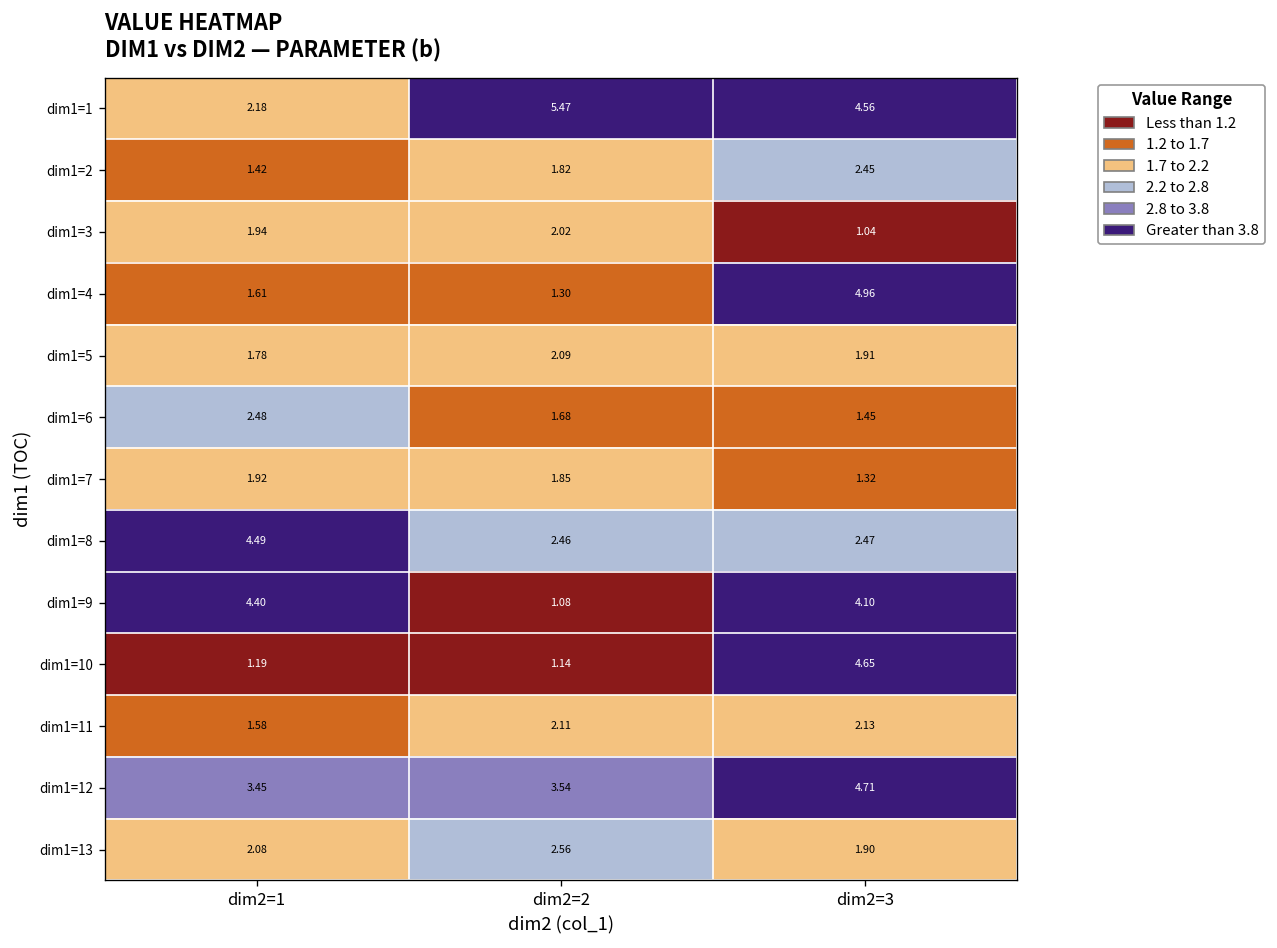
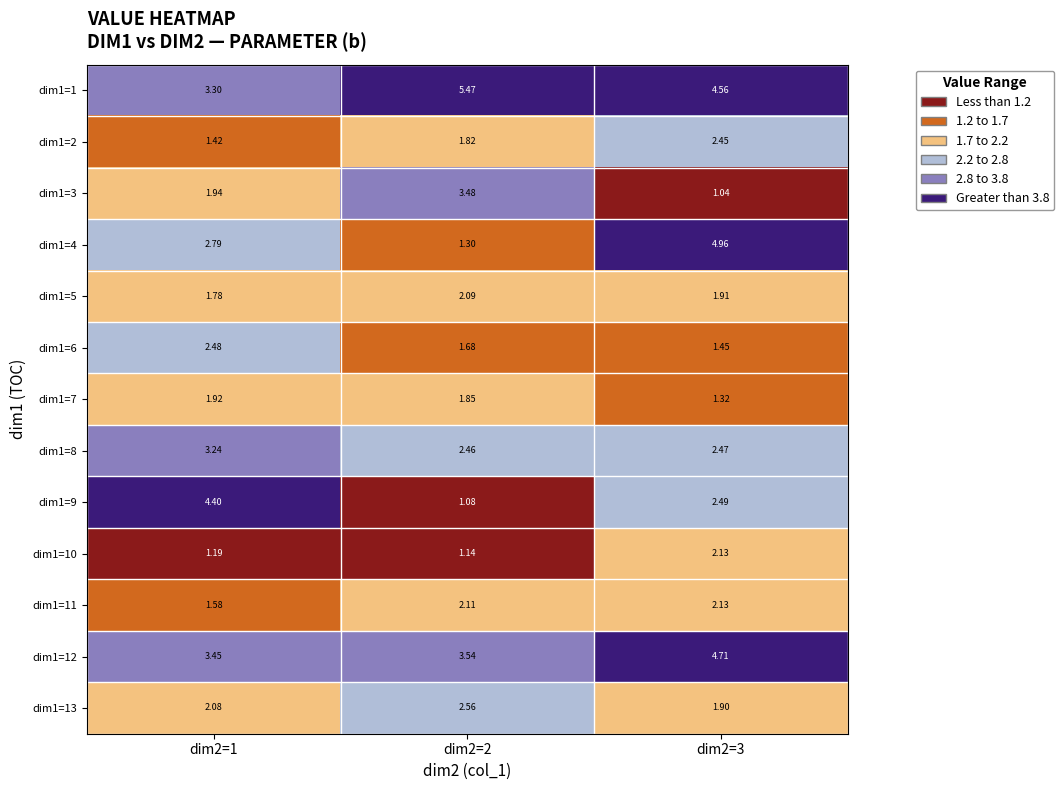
dim1=1, dim2=1: 2.18 -> 3.30
dim1=3, dim2=2: 2.02 -> 3.48
dim1=4, dim2=1: 1.61 -> 2.79
dim1=8, dim2=1: 4.49 -> 3.24
dim1=9, dim2=3: 4.10 -> 2.49
dim1=10, dim2=3: 4.65 -> 2.13
